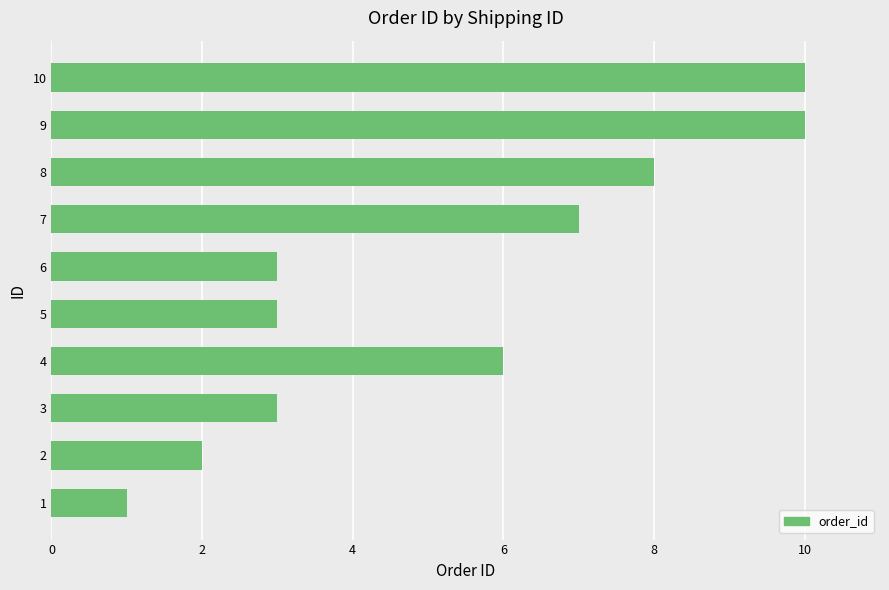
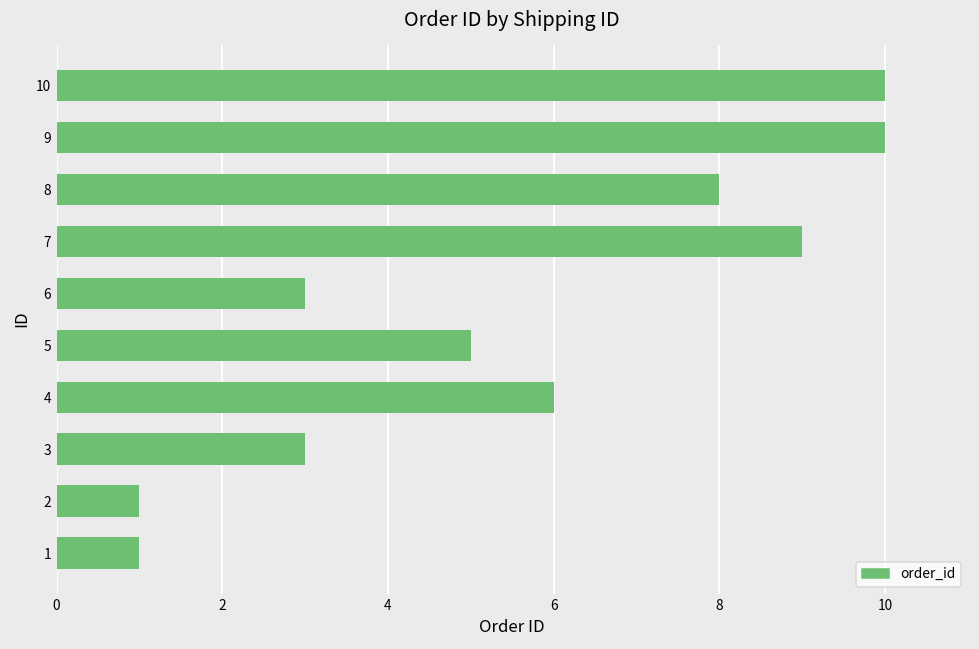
7: 7 -> 9
5: 3 -> 5
2: 2 -> 1
